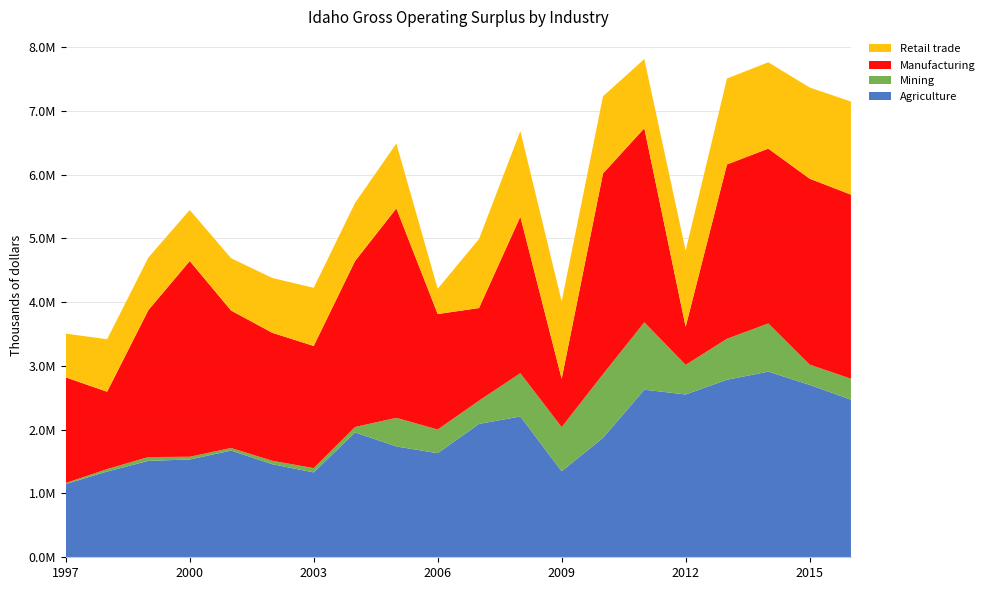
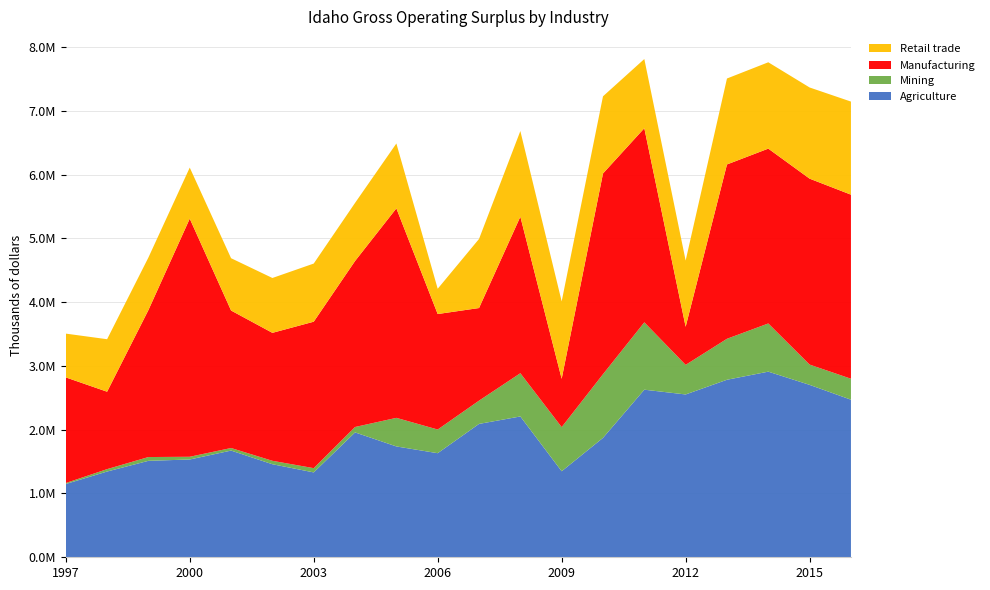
Manufacturing, 2000: 3100000 -> 3700000
Manufacturing, 2003: 1900000 -> 2300000
Retail trade, 2012: 1200000 -> 1000000
